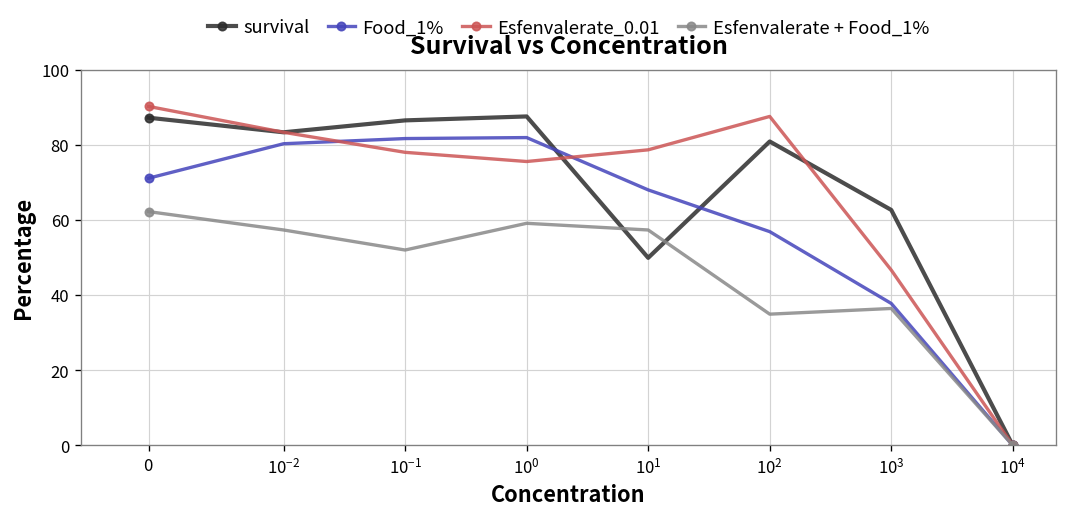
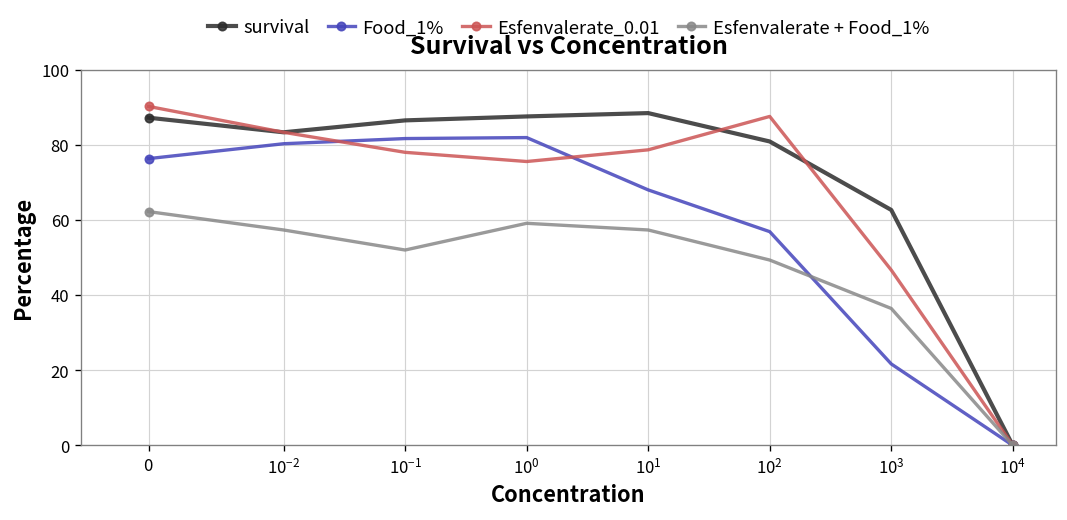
Food_1%, 0: 71 -> 76
survival, 10^1: 50 -> 88
Esfenvalerate + Food_1%, 10^2: 35 -> 49
Food_1%, 10^3: 38 -> 22
